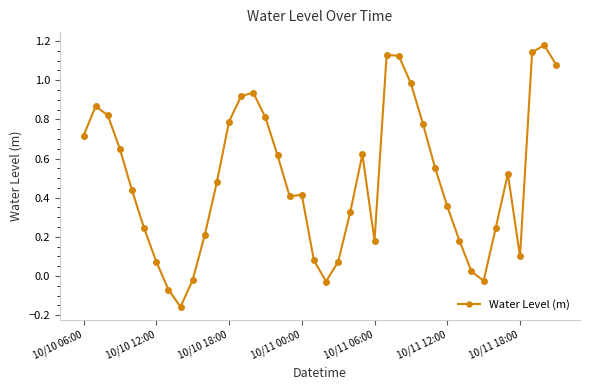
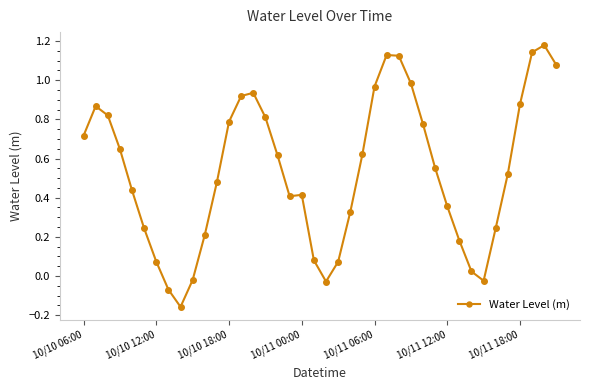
10/11 06:00: 0.18 -> 0.97
10/11 18:00: 0.10 -> 0.88
